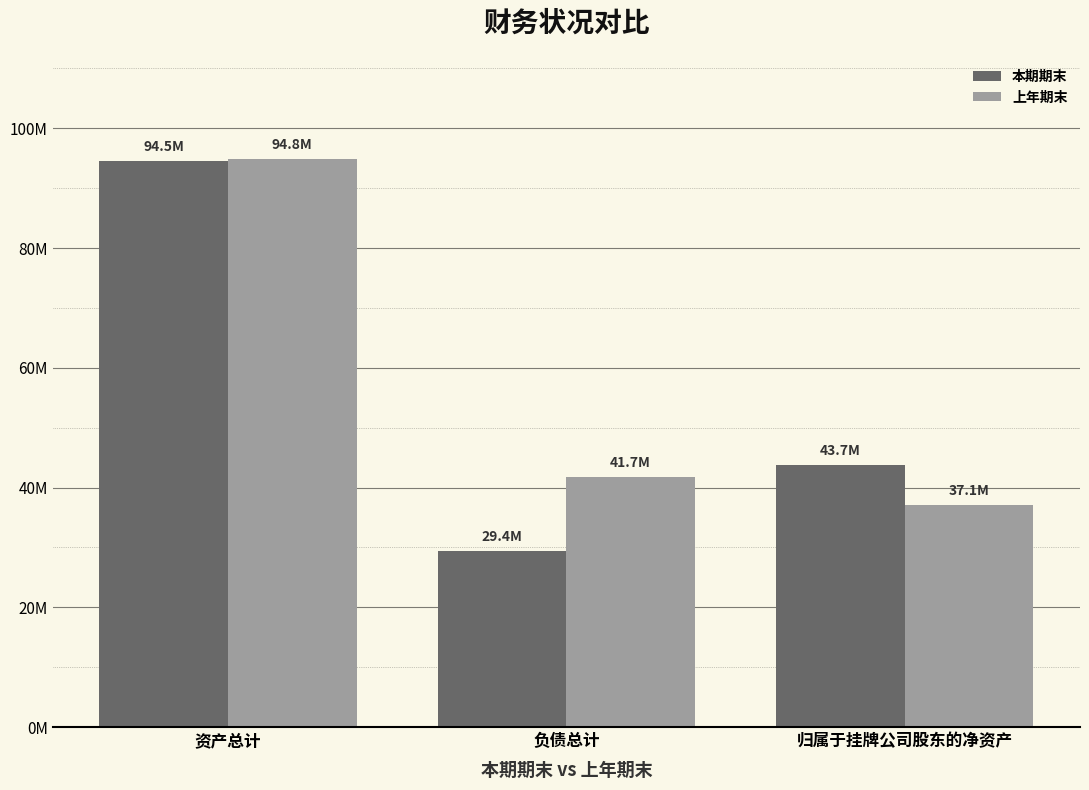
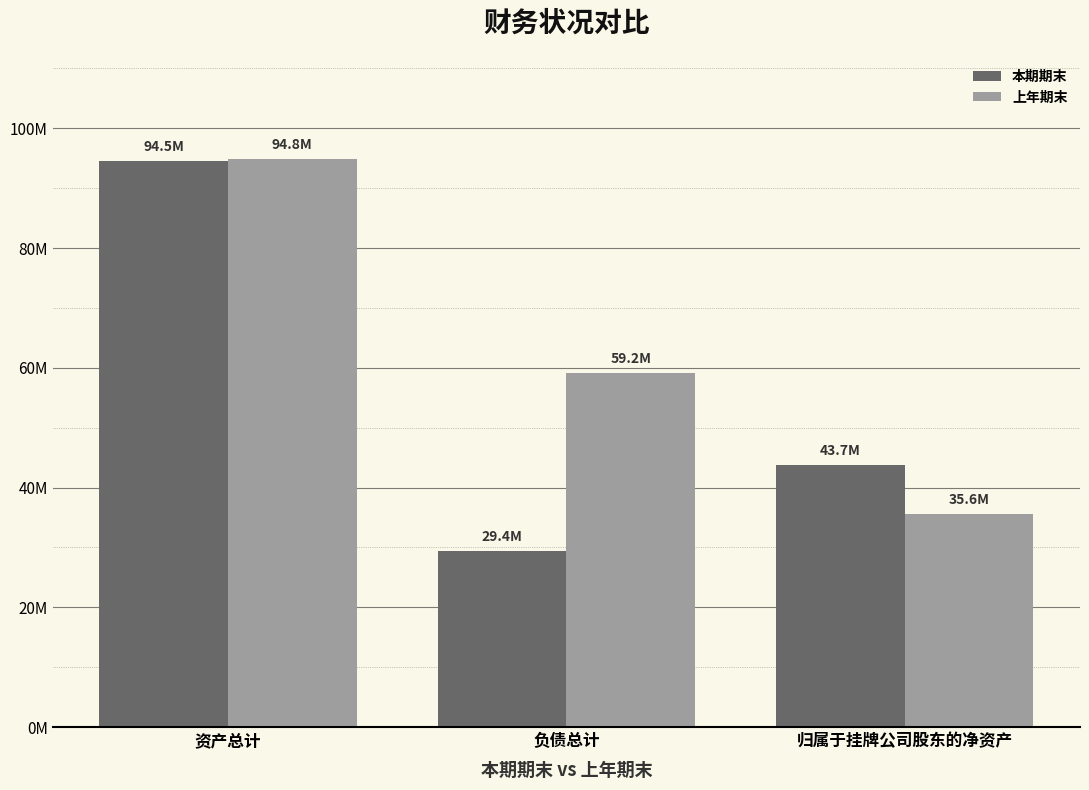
上年期末, 负债总计: 41.7M -> 59.2M
上年期末, 归属于挂牌公司股东的净资产: 37.1M -> 35.6M
